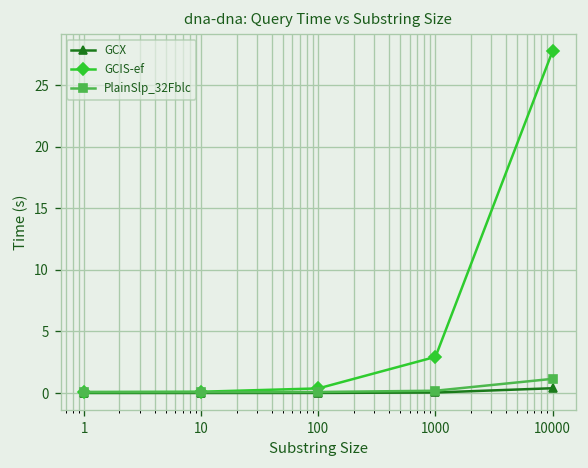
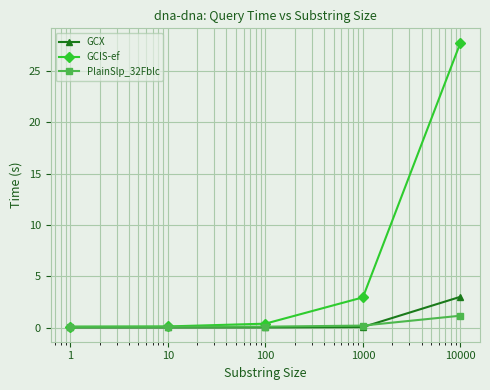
GCX, 10000: 0.4 -> 3.0
